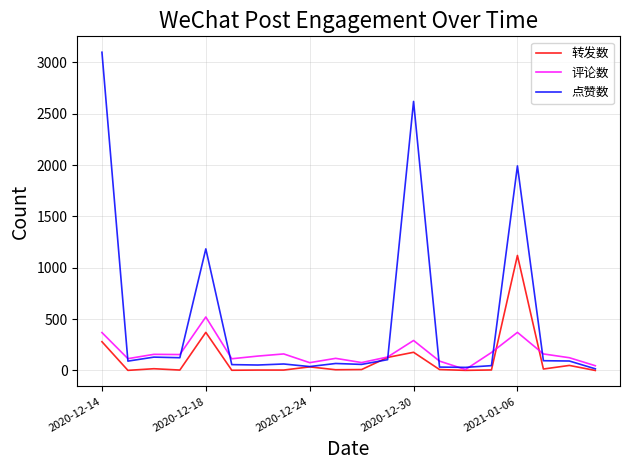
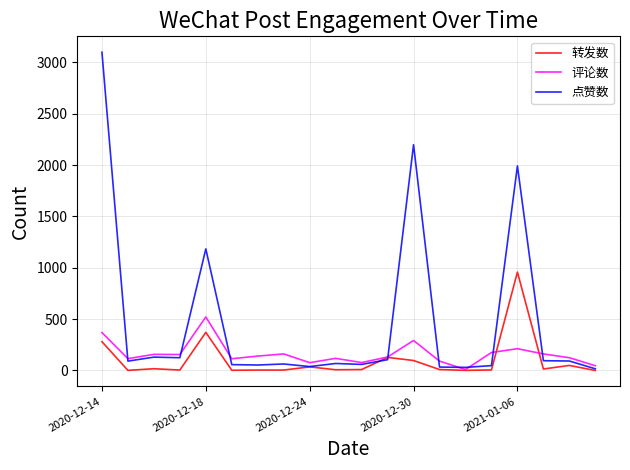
转发数, 2020-12-30: 180 -> 100
点赞数, 2020-12-30: 2620 -> 2200
转发数, 2021-01-06: 1120 -> 960
评论数, 2021-01-06: 370 -> 210
